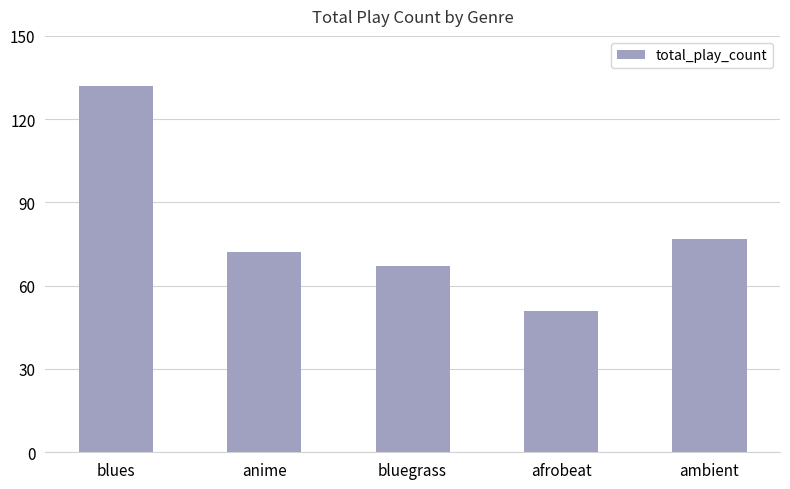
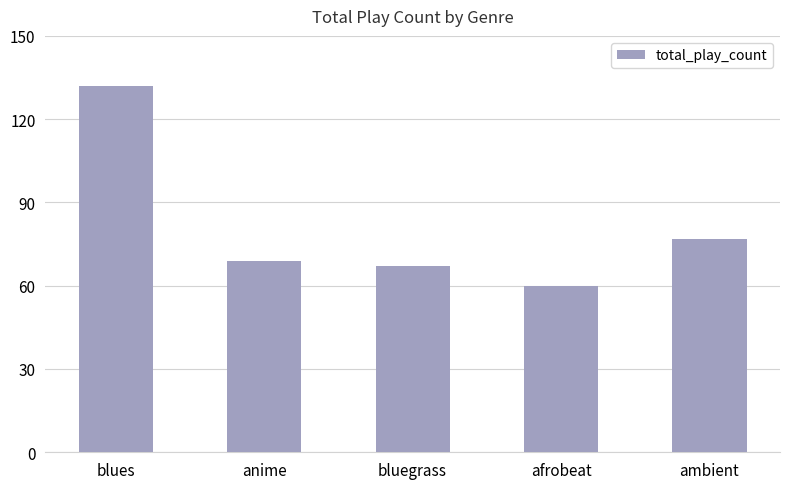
anime: 72 -> 69
afrobeat: 51 -> 60
